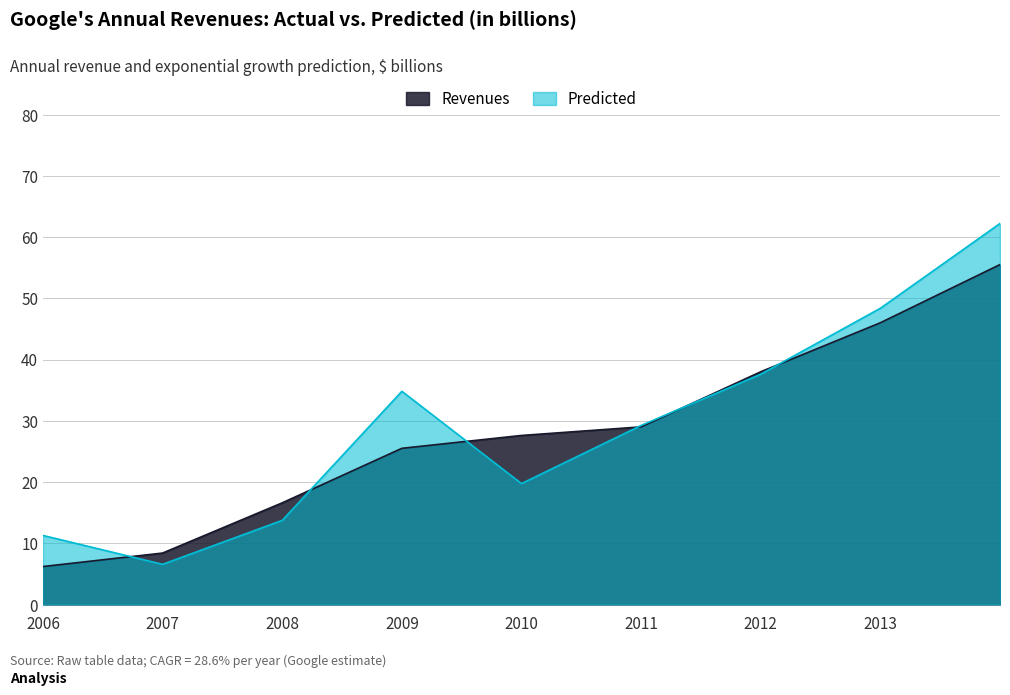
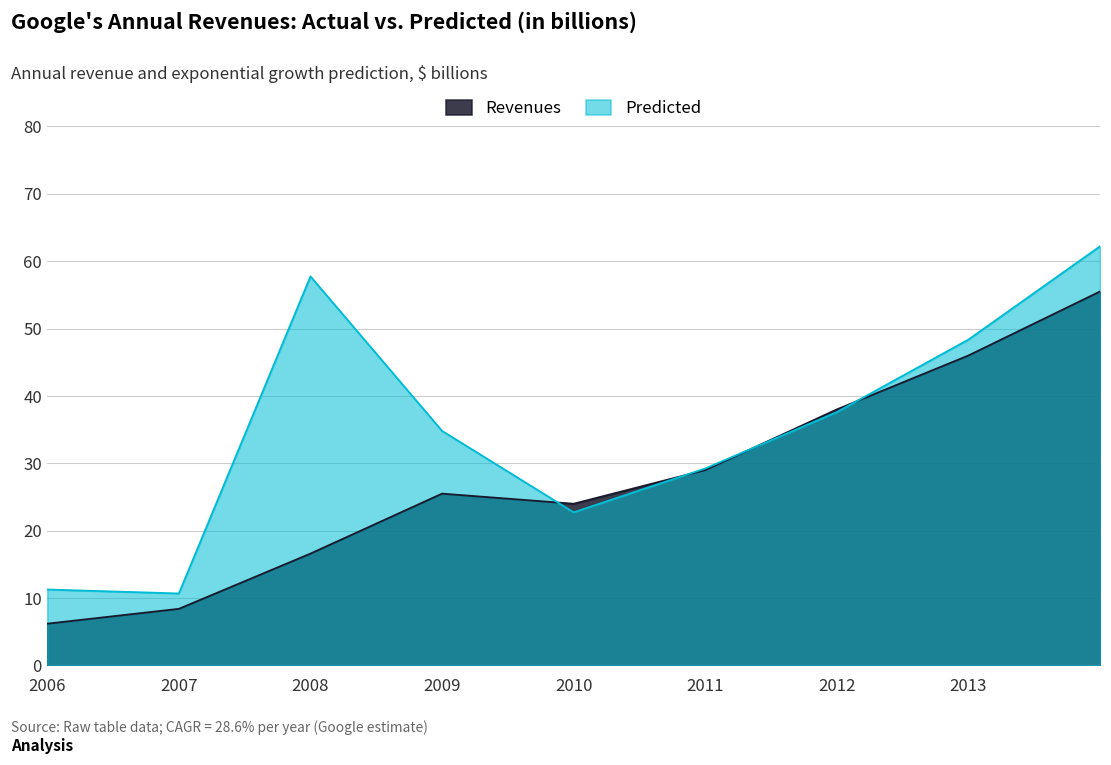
Predicted, 2007: 7 -> 11
Predicted, 2008: 14 -> 58
Revenues, 2010: 28 -> 24
Predicted, 2010: 20 -> 23
